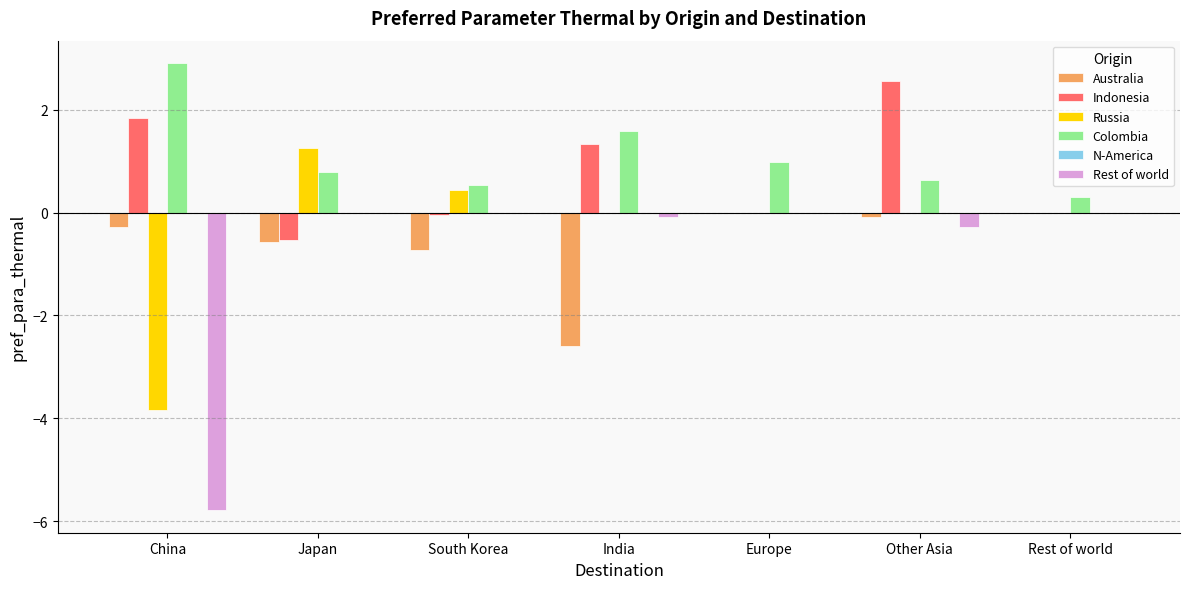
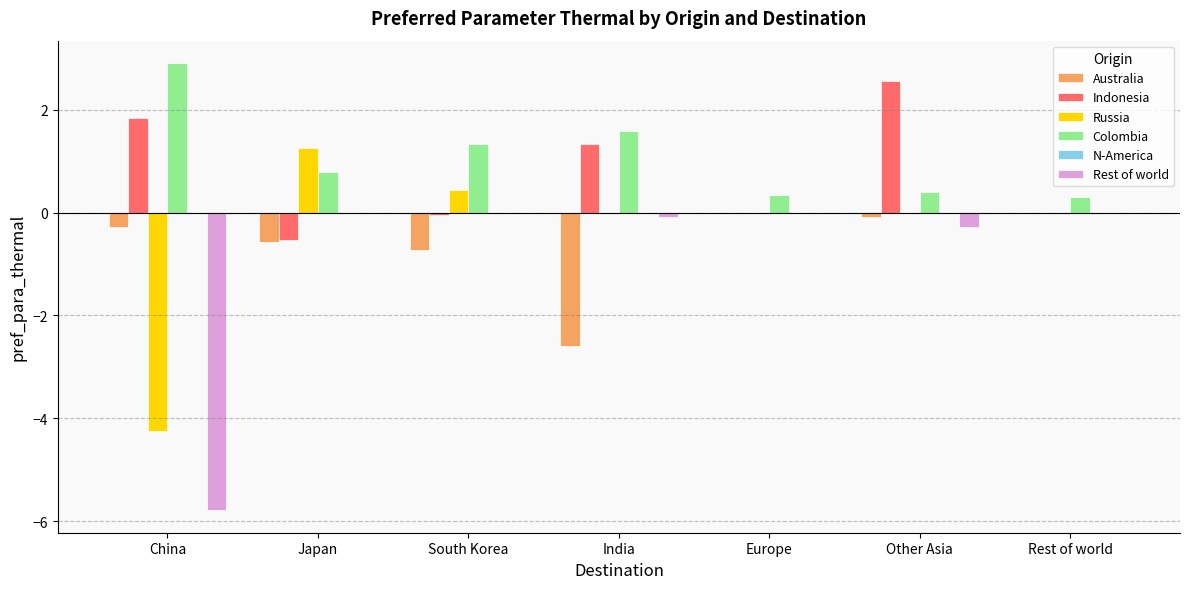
Russia, China: -3.8 -> -4.2
Colombia, South Korea: 0.5 -> 1.3
Colombia, Europe: 1.0 -> 0.4
Colombia, Other Asia: 0.6 -> 0.4
